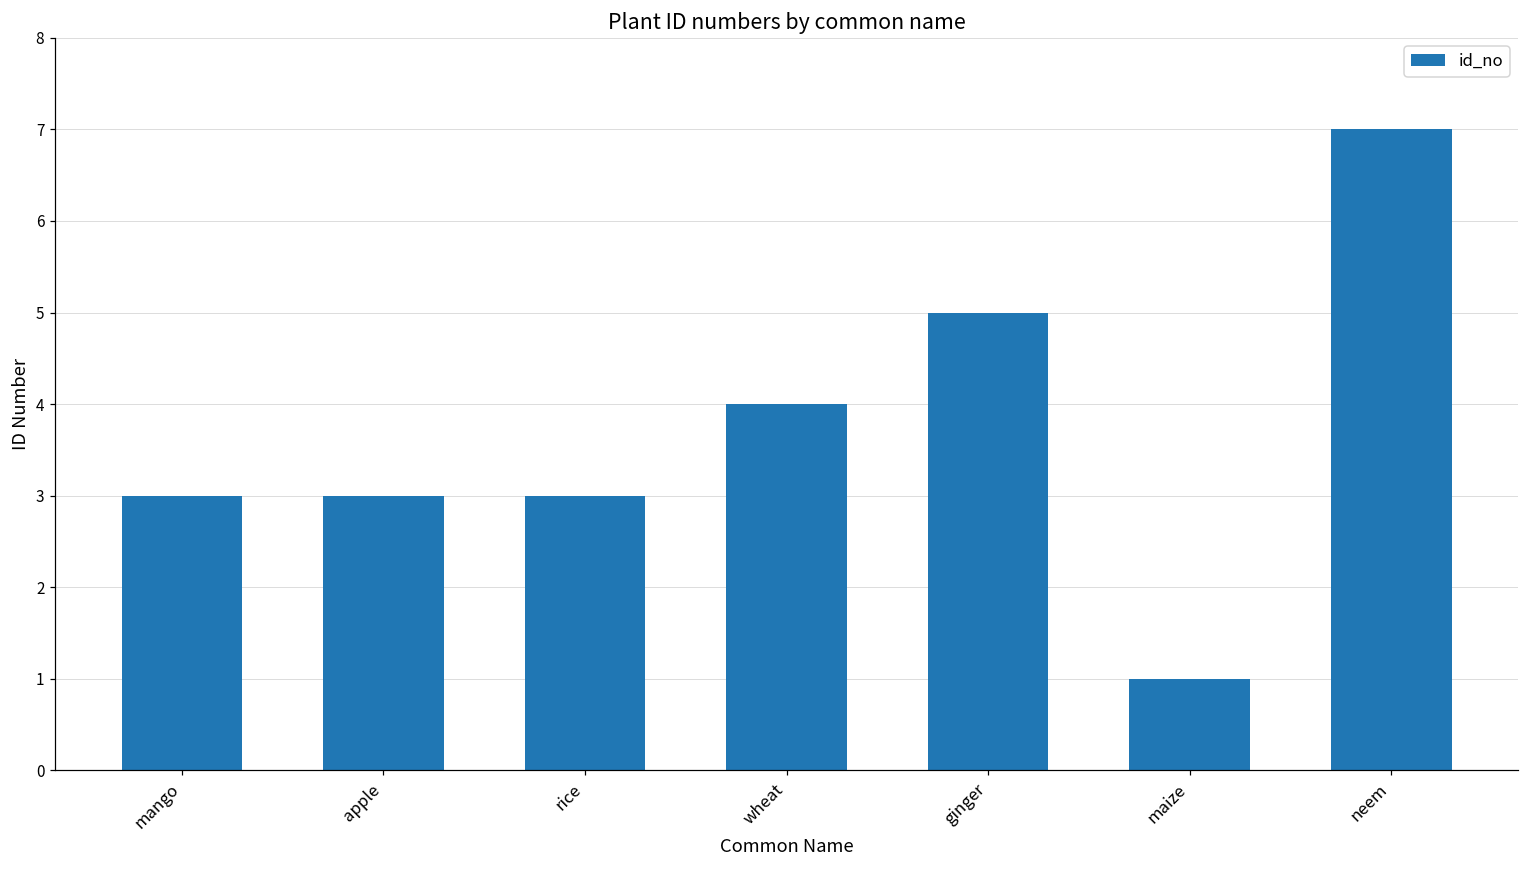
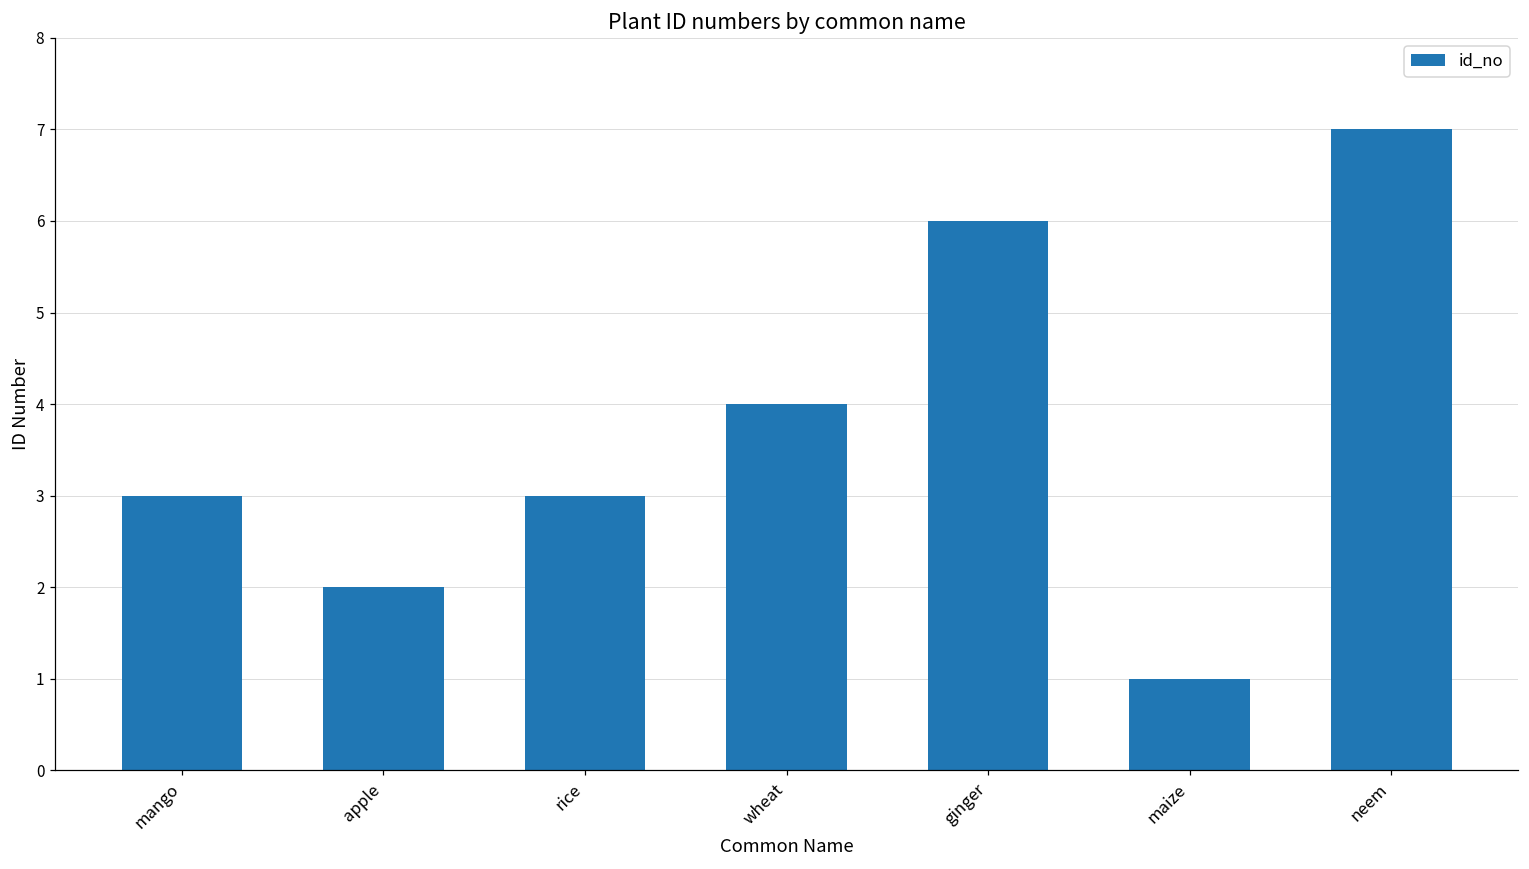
apple: 3 -> 2
ginger: 5 -> 6
